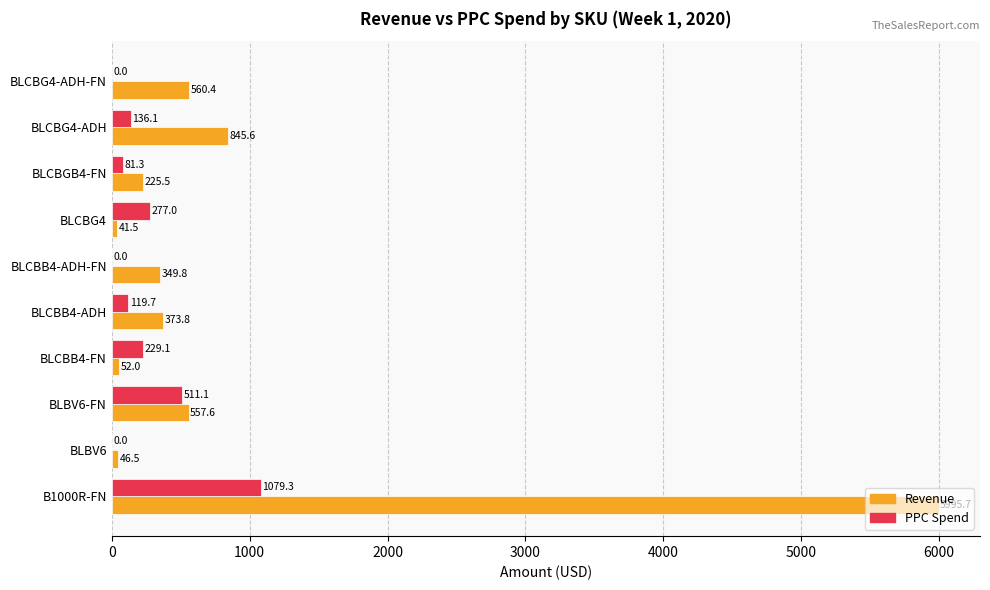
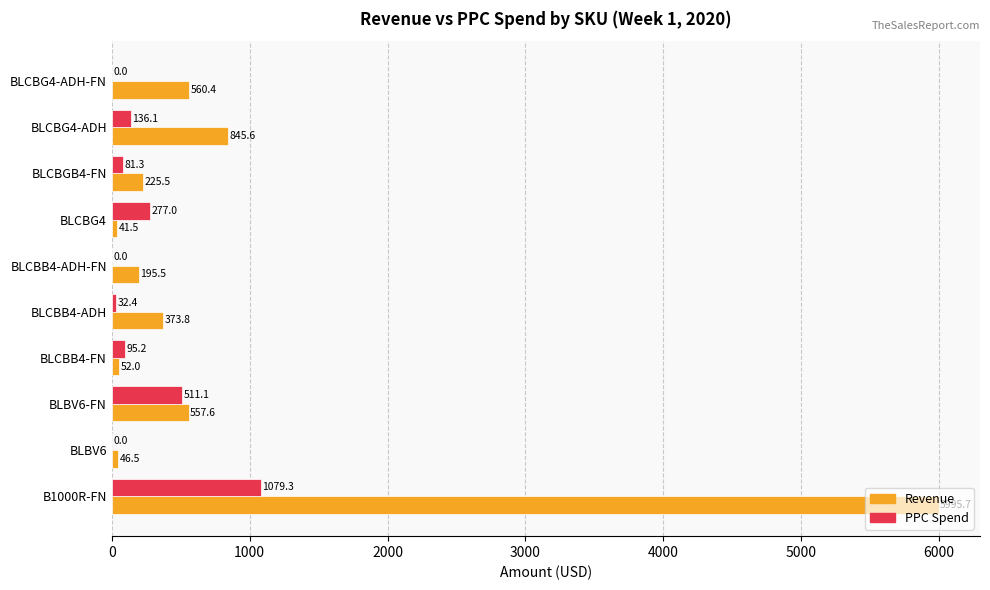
Revenue, BLCBB4-ADH-FN: 349.8 -> 195.5
PPC Spend, BLCBB4-ADH: 119.7 -> 32.4
PPC Spend, BLCBB4-FN: 229.1 -> 95.2
